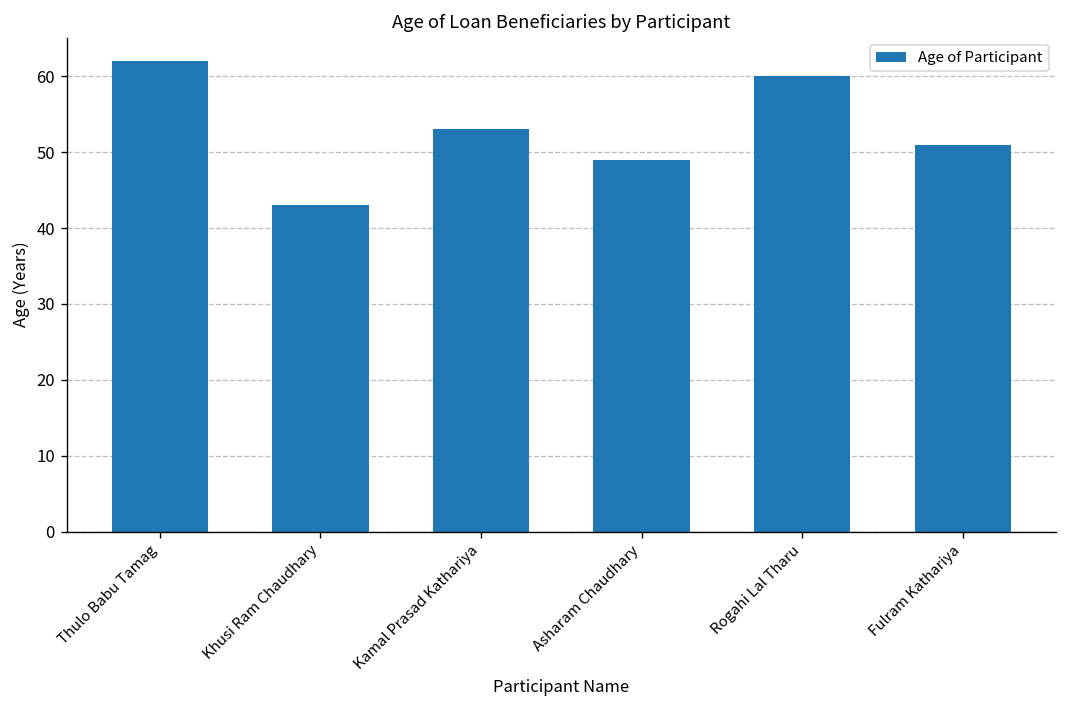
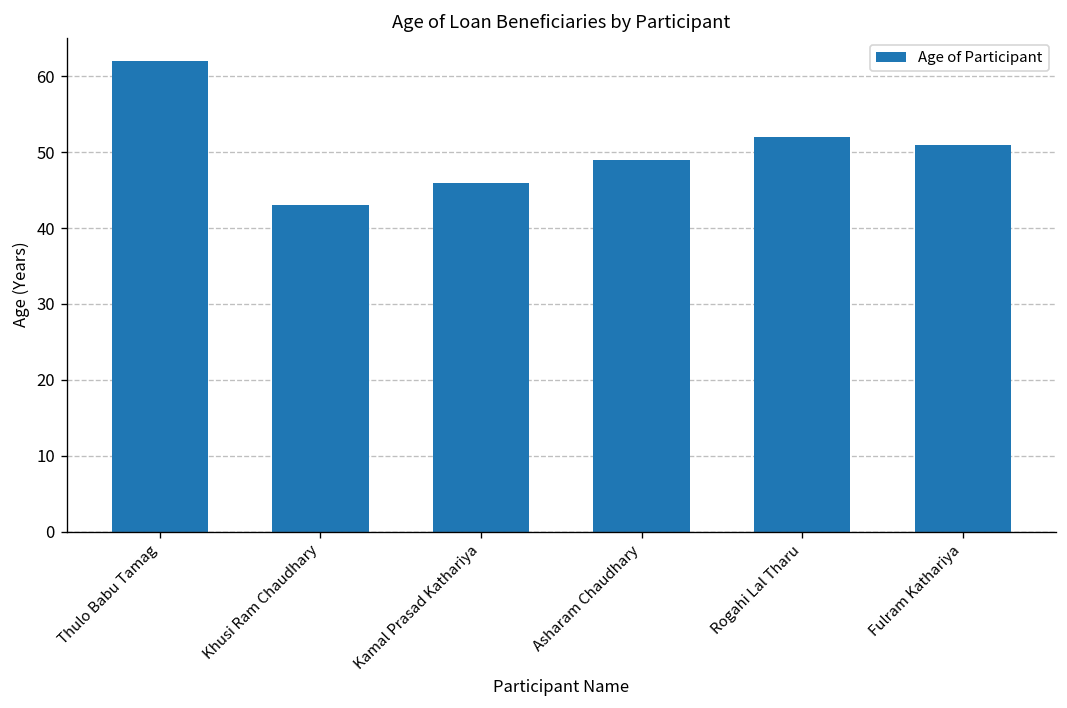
Kamal Prasad Kathariya: 53 -> 46
Rogahi Lal Tharu: 60 -> 52
